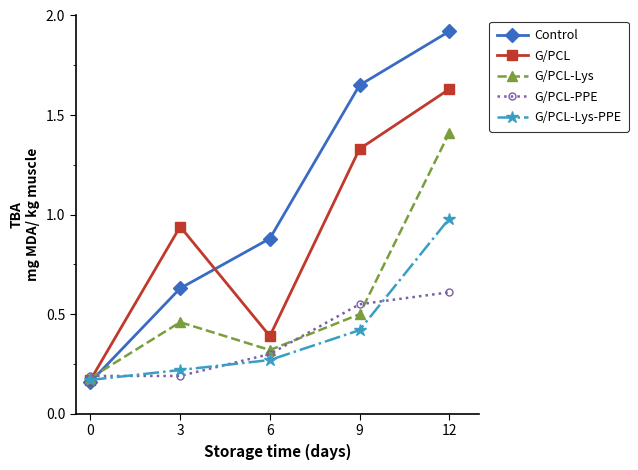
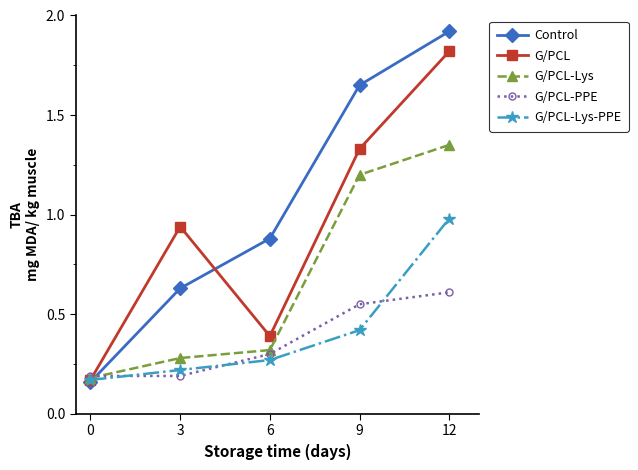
G/PCL-Lys, 3: 0.46 -> 0.28
G/PCL-Lys, 9: 0.5 -> 1.2
G/PCL, 12: 1.63 -> 1.82
G/PCL-Lys, 12: 1.41 -> 1.35
